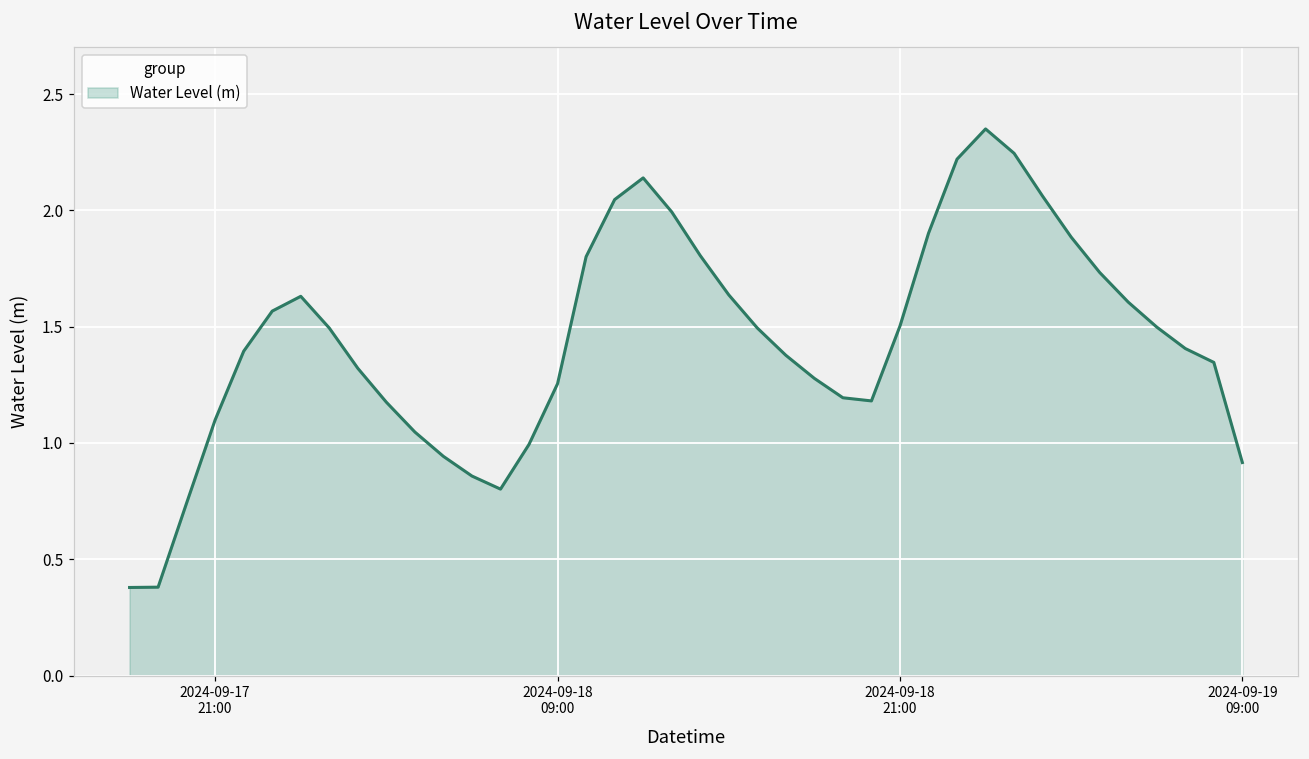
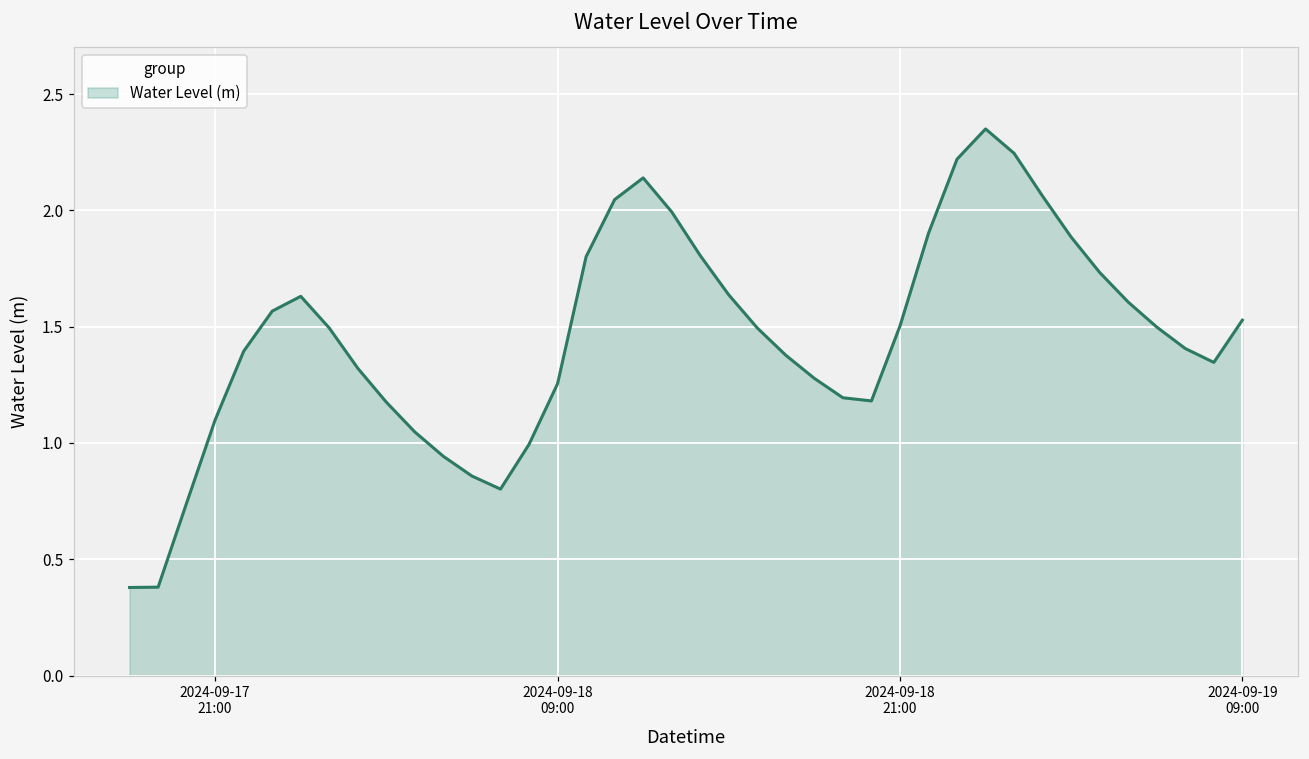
2024-09-19 09:00: 0.92 -> 1.53
